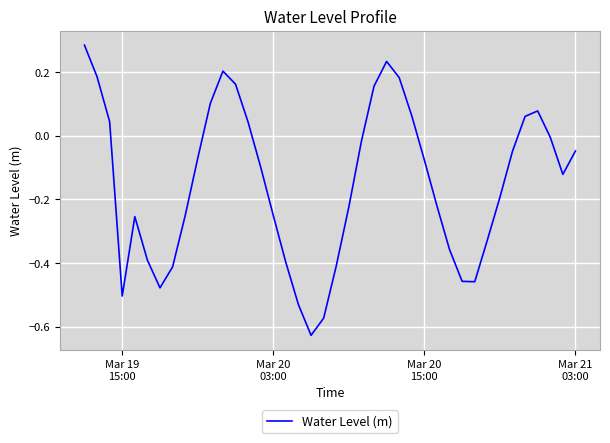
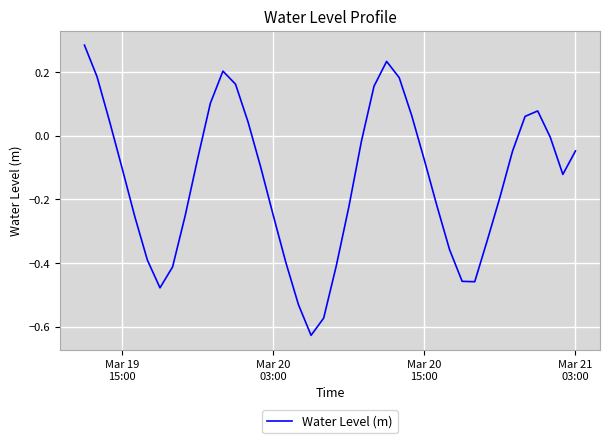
Mar 19 15:00: -0.50 -> -0.10
